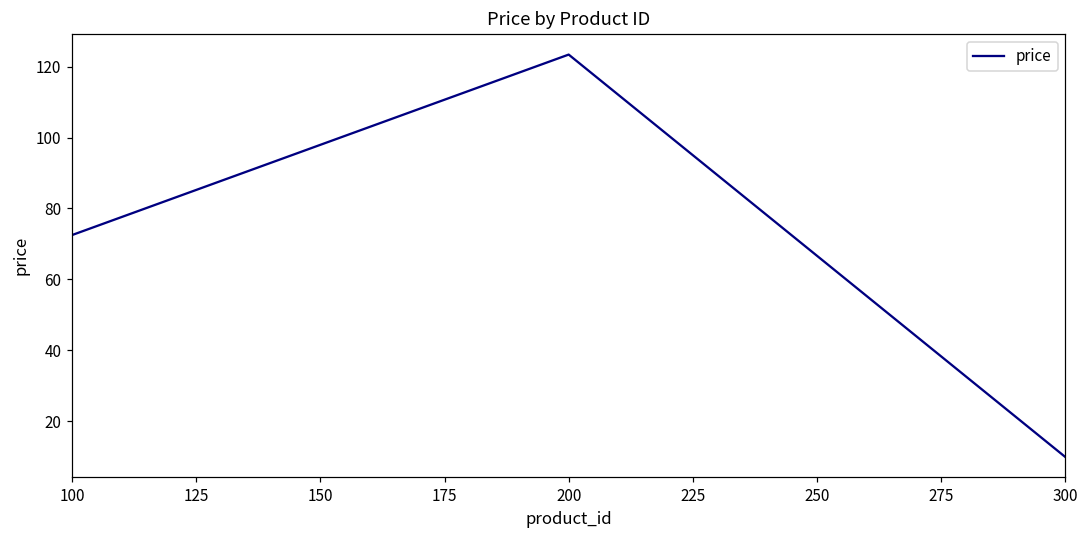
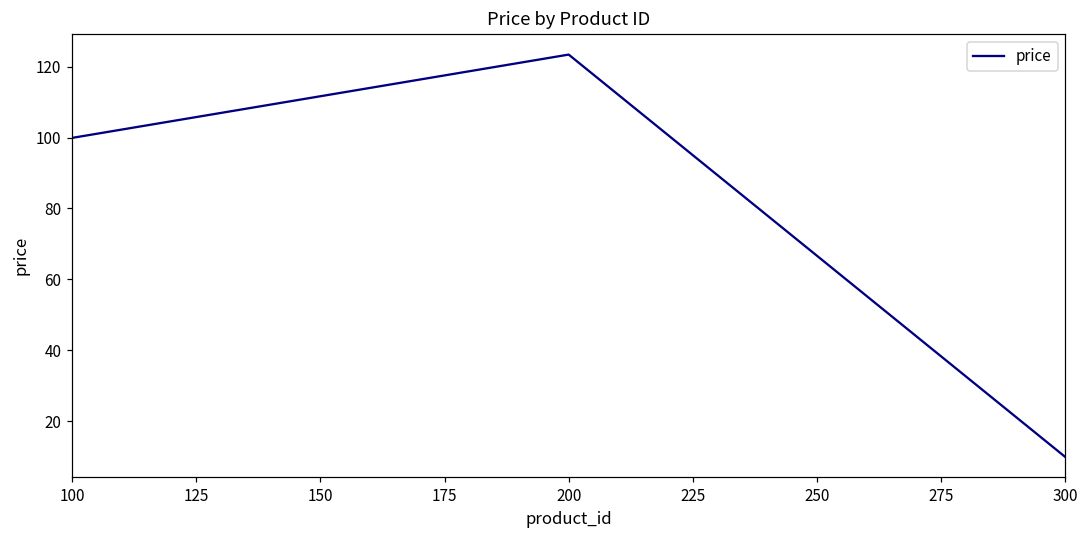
100: 73 -> 100
